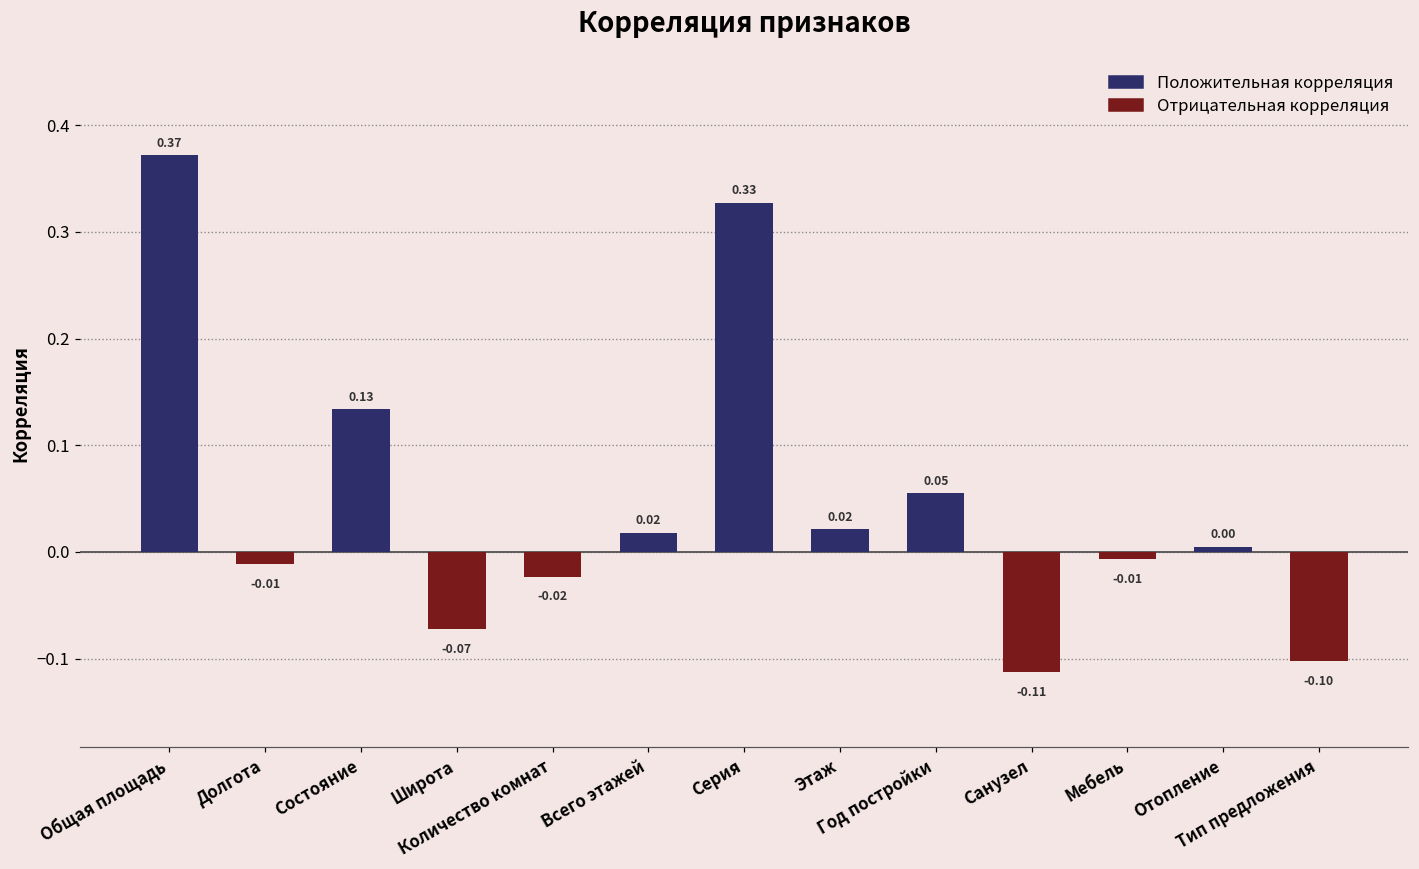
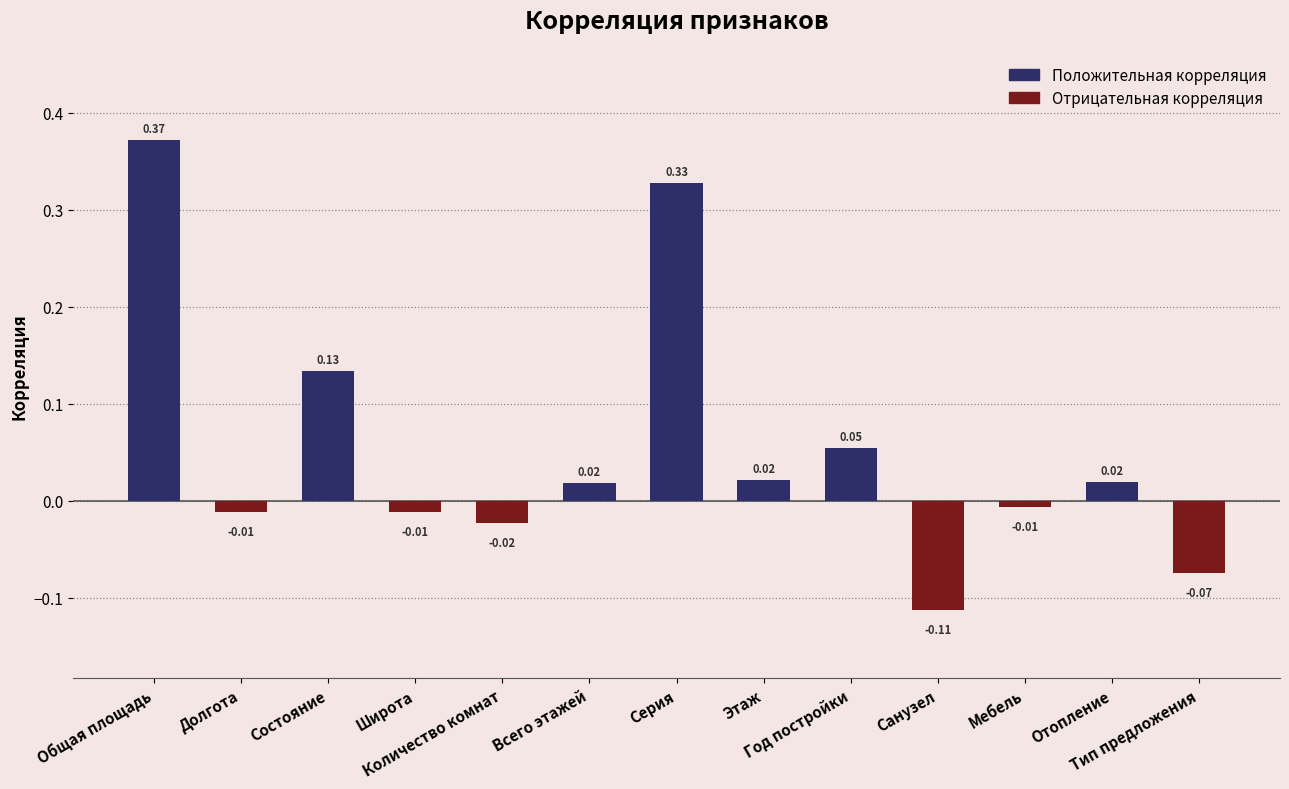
Широта: -0.07 -> -0.01
Отопление: 0.00 -> 0.02
Тип предложения: -0.10 -> -0.07
